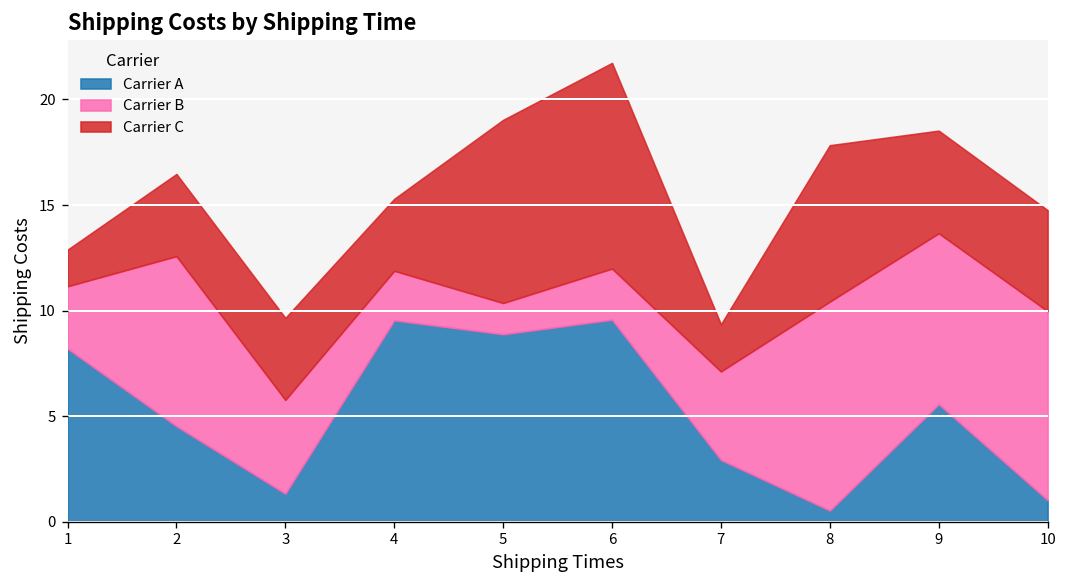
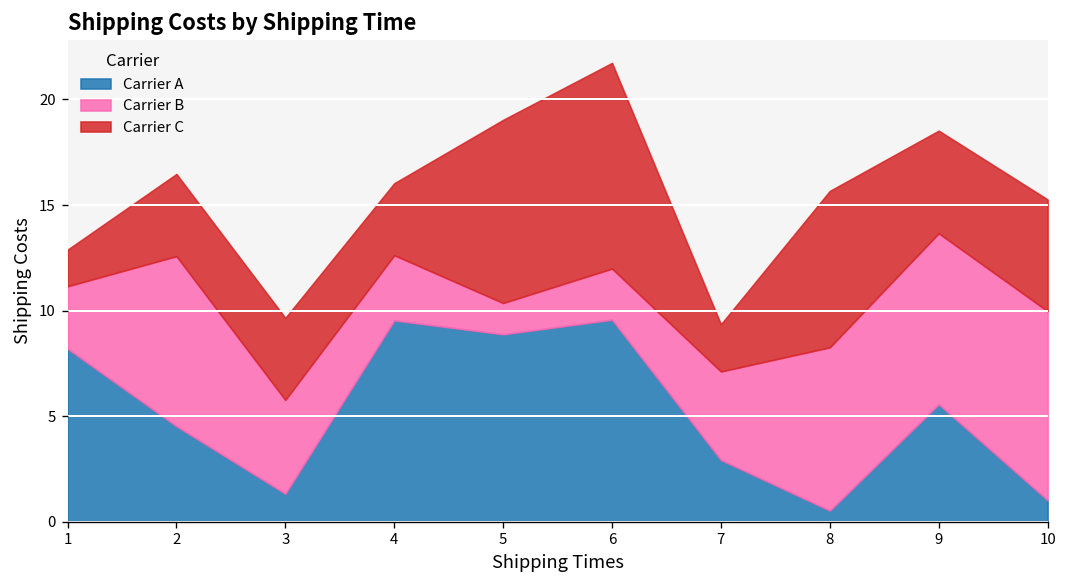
Carrier B, 4: 2.3 -> 3.1
Carrier B, 8: 9.9 -> 7.7
Carrier C, 10: 4.8 -> 5.3
